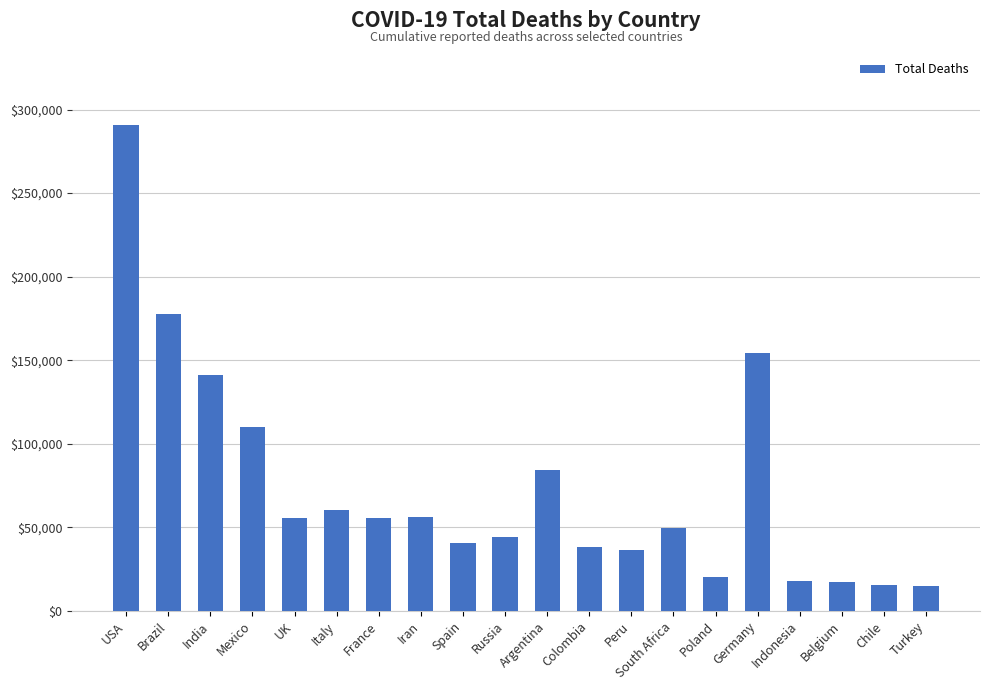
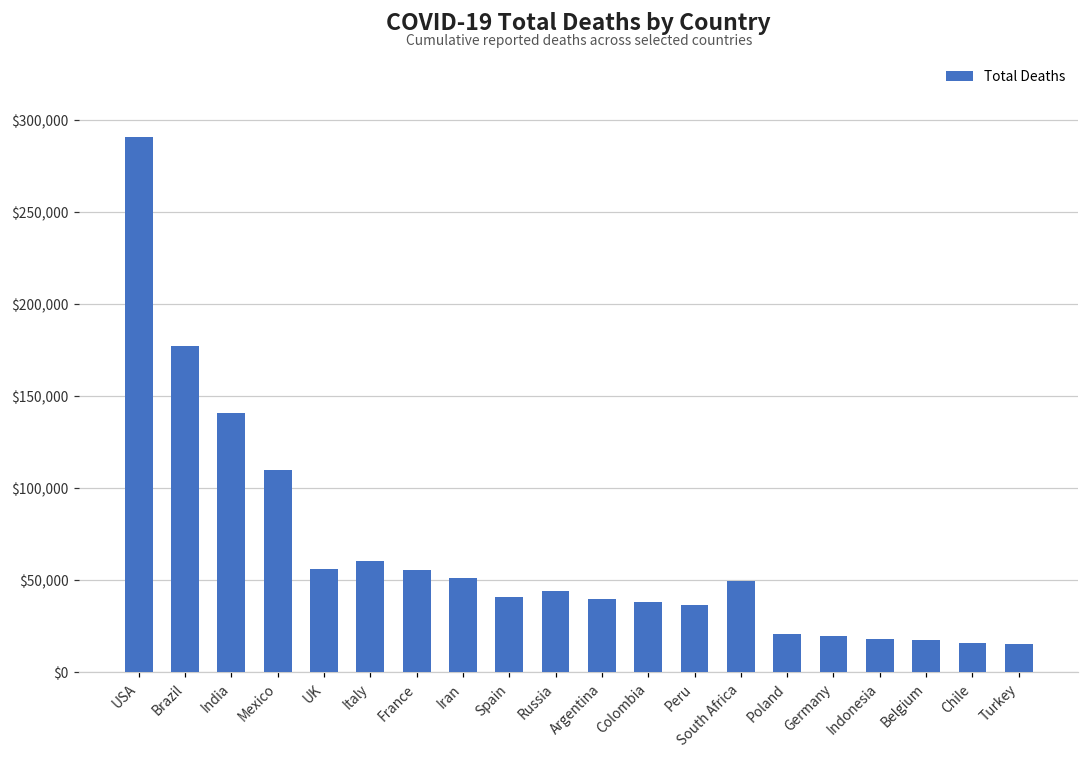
Iran: $57,000 -> $51,000
Argentina: $85,000 -> $40,000
Germany: $154,000 -> $20,000
